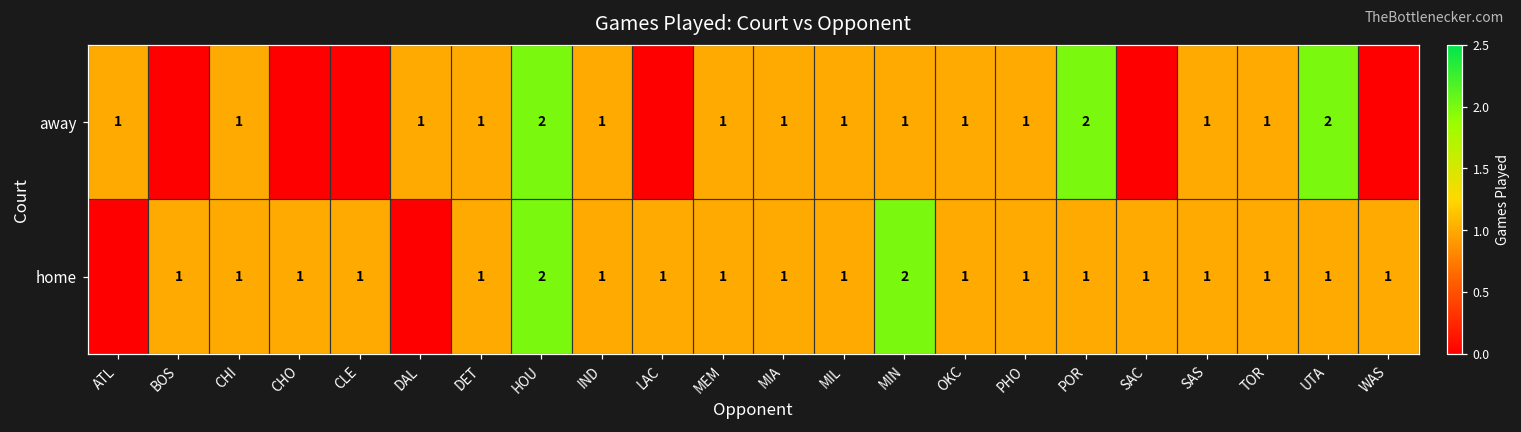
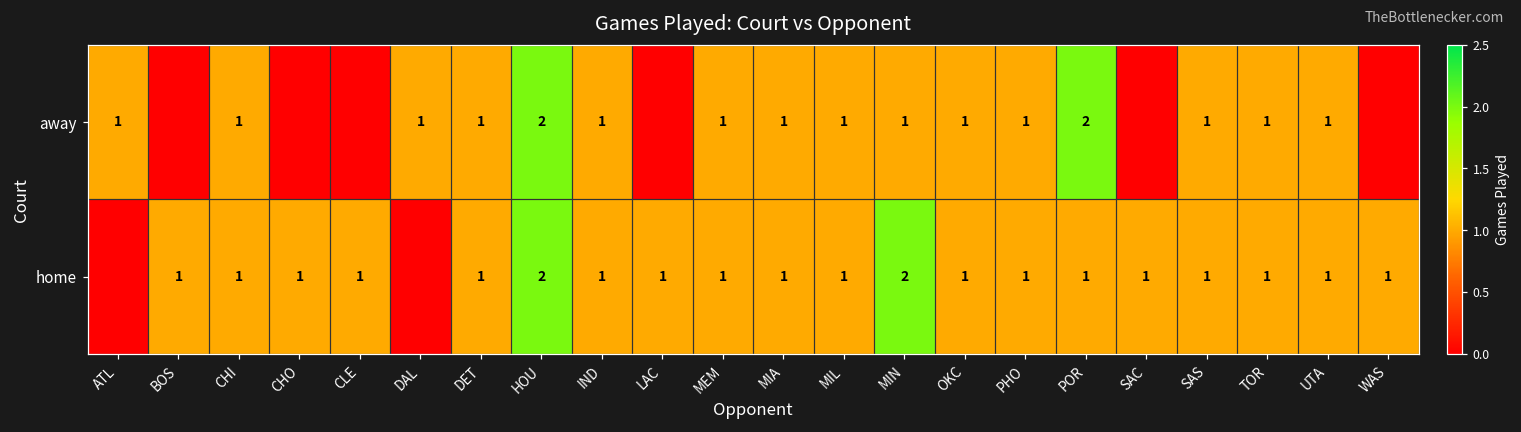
away, UTA: 2 -> 1
